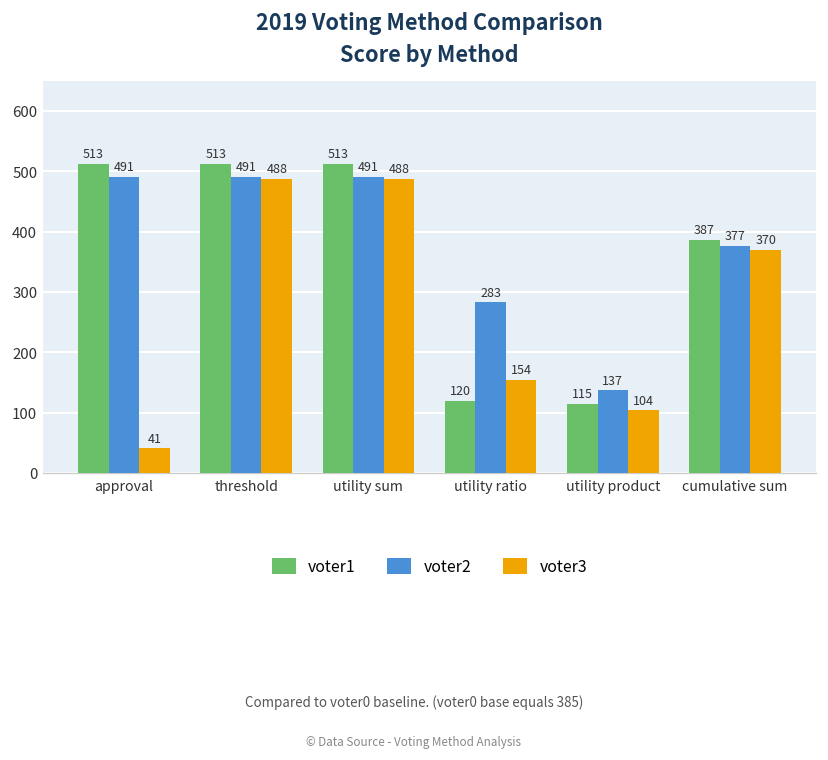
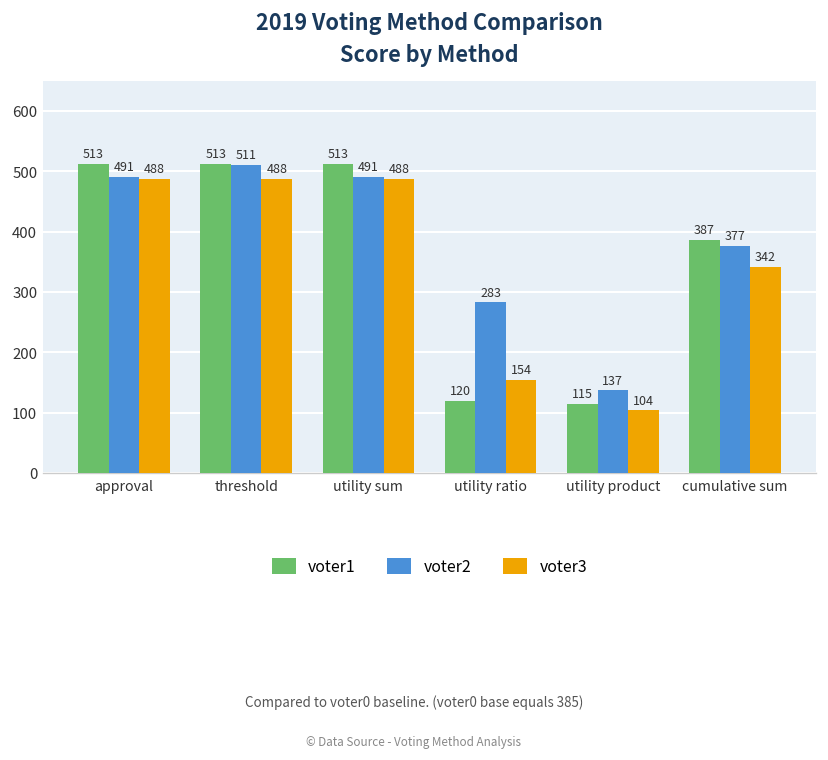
voter3, approval: 41 -> 488
voter2, threshold: 491 -> 511
voter3, cumulative sum: 370 -> 342
